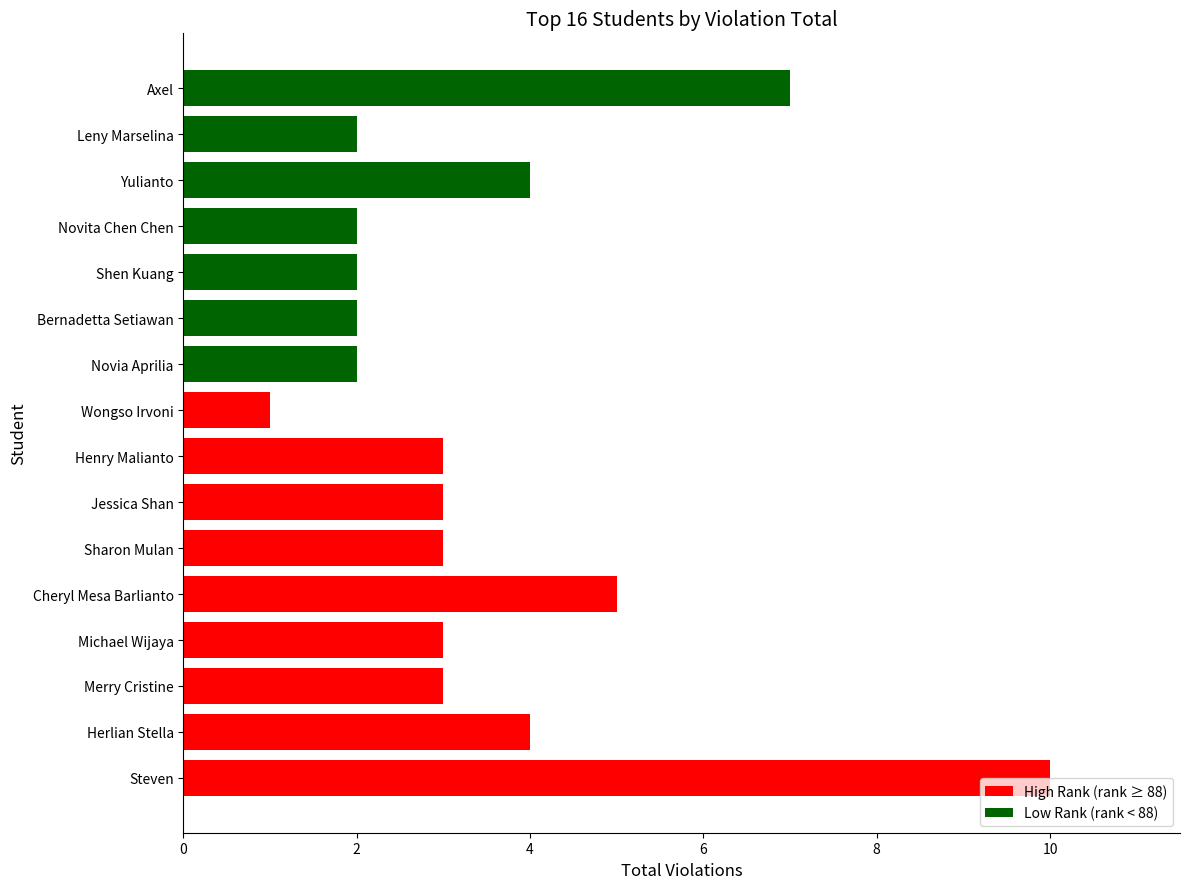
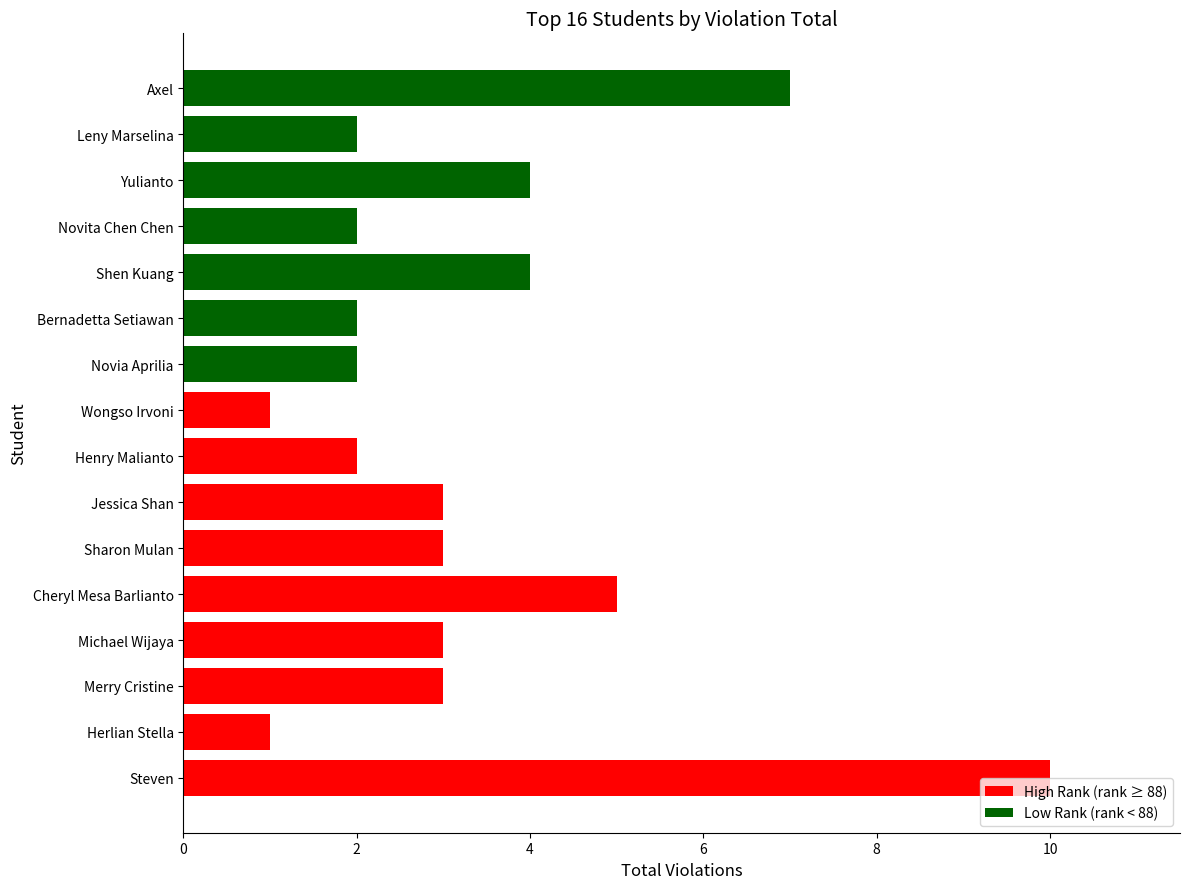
Shen Kuang: 2 -> 4
Henry Malianto: 3 -> 2
Herlian Stella: 4 -> 1
